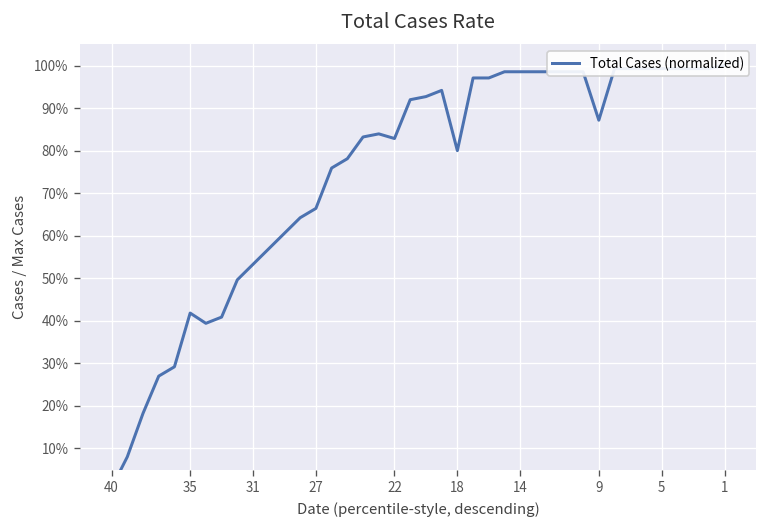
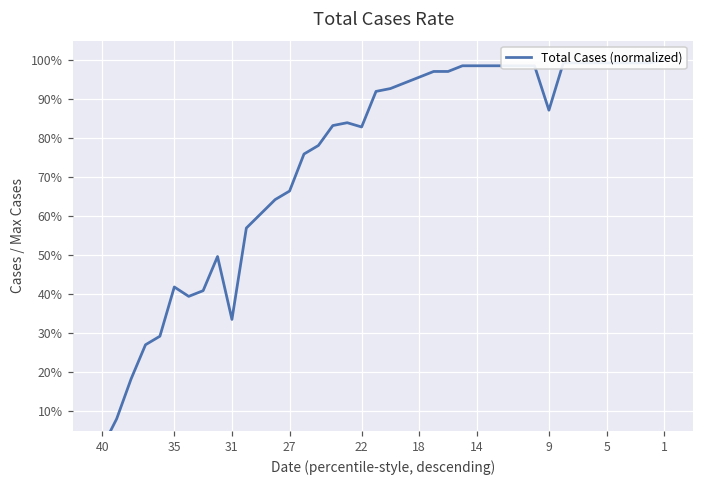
31: 53% -> 34%
18: 80% -> 96%
